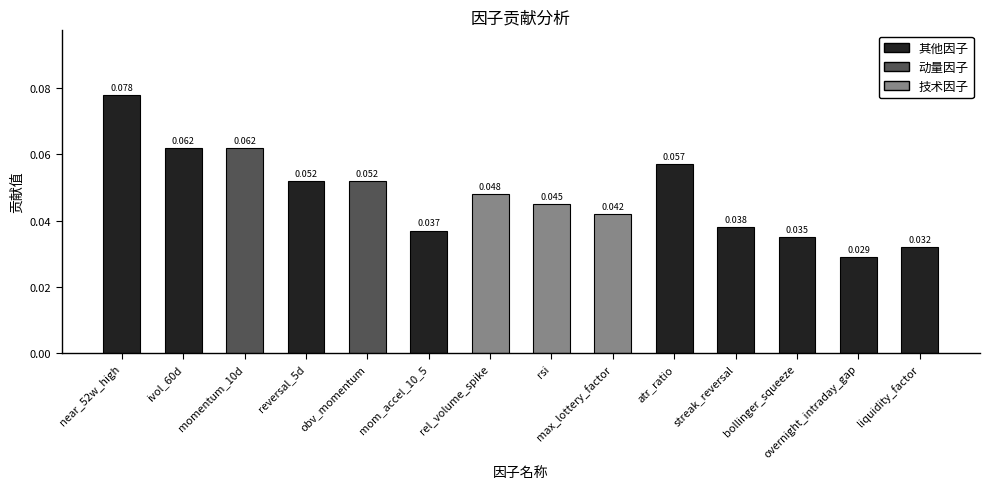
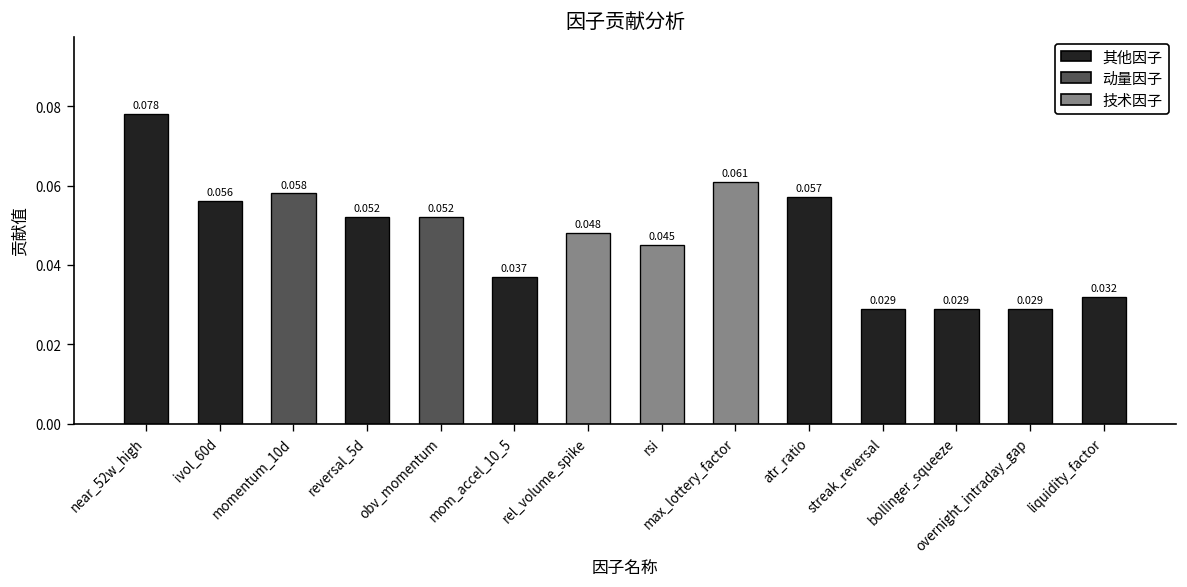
ivol_60d: 0.062 -> 0.056
momentum_10d: 0.062 -> 0.058
max_lottery_factor: 0.042 -> 0.061
streak_reversal: 0.038 -> 0.029
bollinger_squeeze: 0.035 -> 0.029
